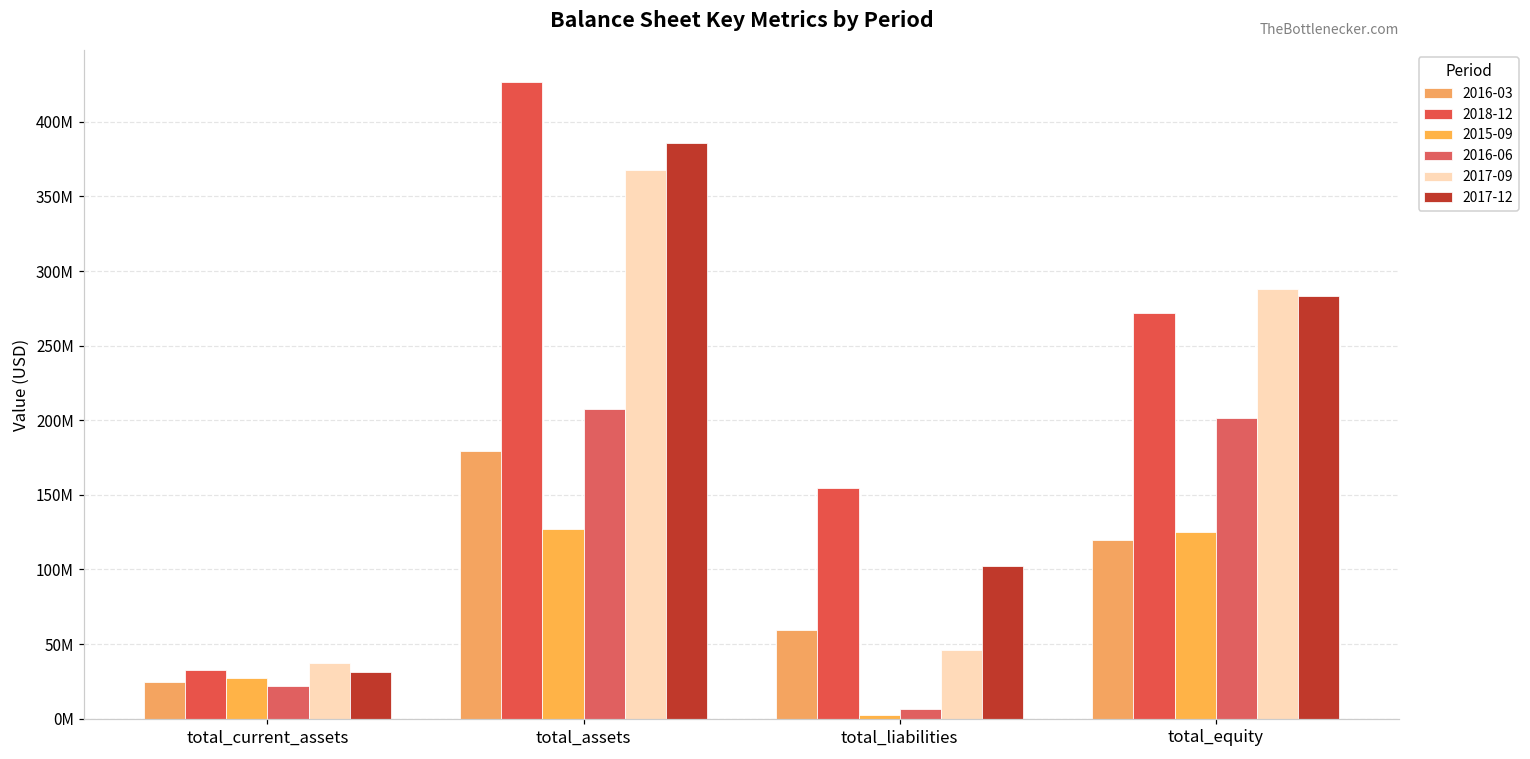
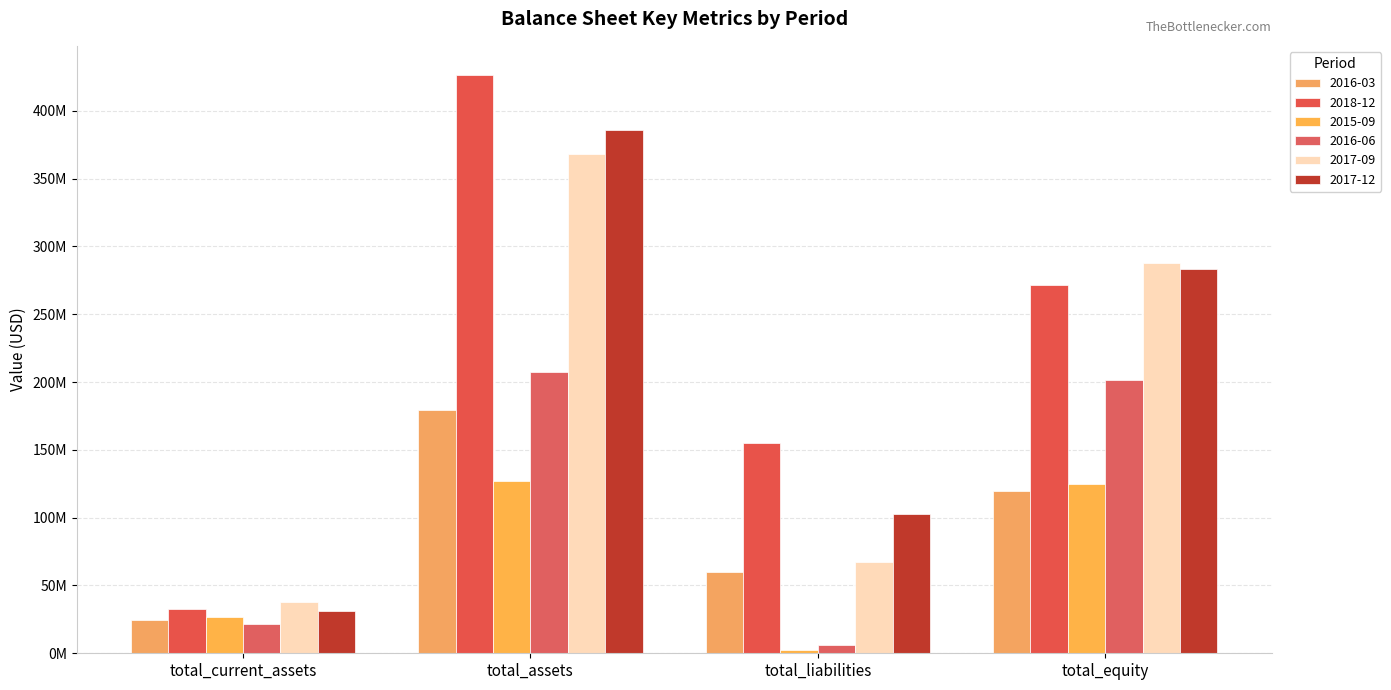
2017-09, total_liabilities: 46000000 -> 67000000
